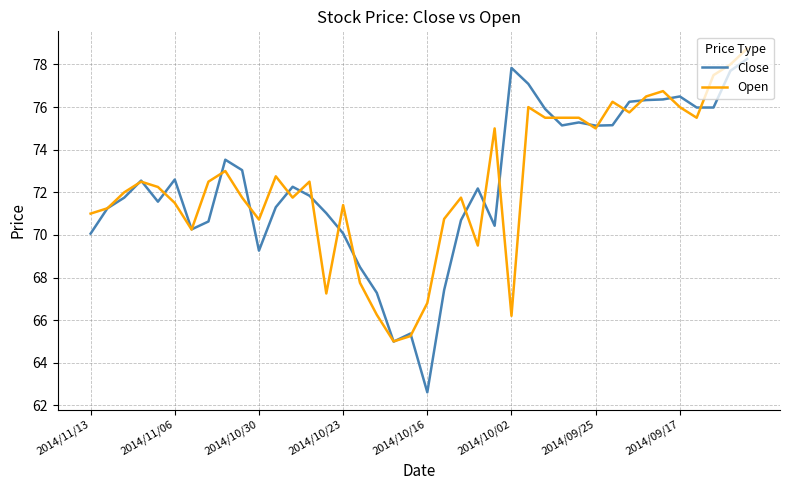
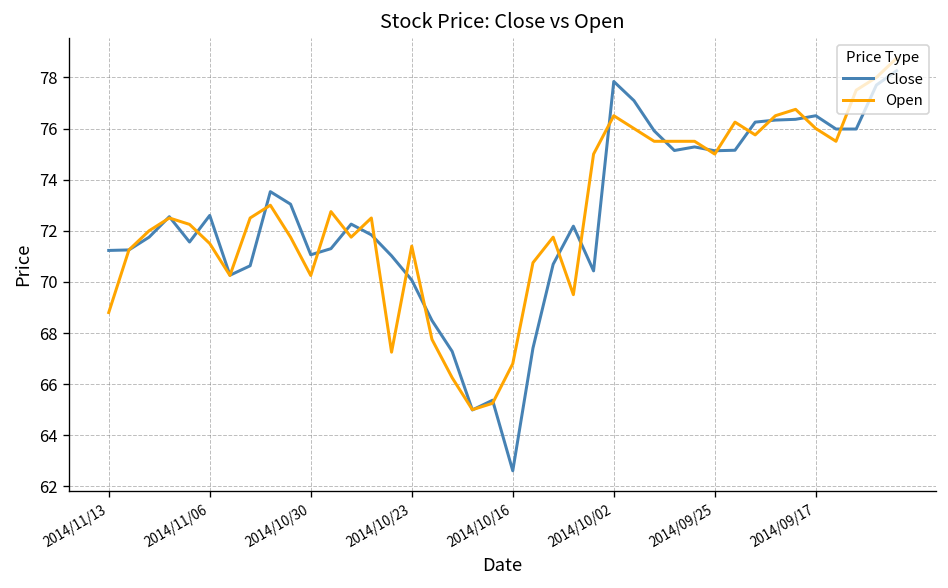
Close, 2014/11/13: 70.1 -> 71.2
Open, 2014/11/13: 71.0 -> 68.8
Close, 2014/10/30: 69.3 -> 71.1
Open, 2014/10/30: 70.7 -> 70.3
Open, 2014/10/02: 66.2 -> 76.5
